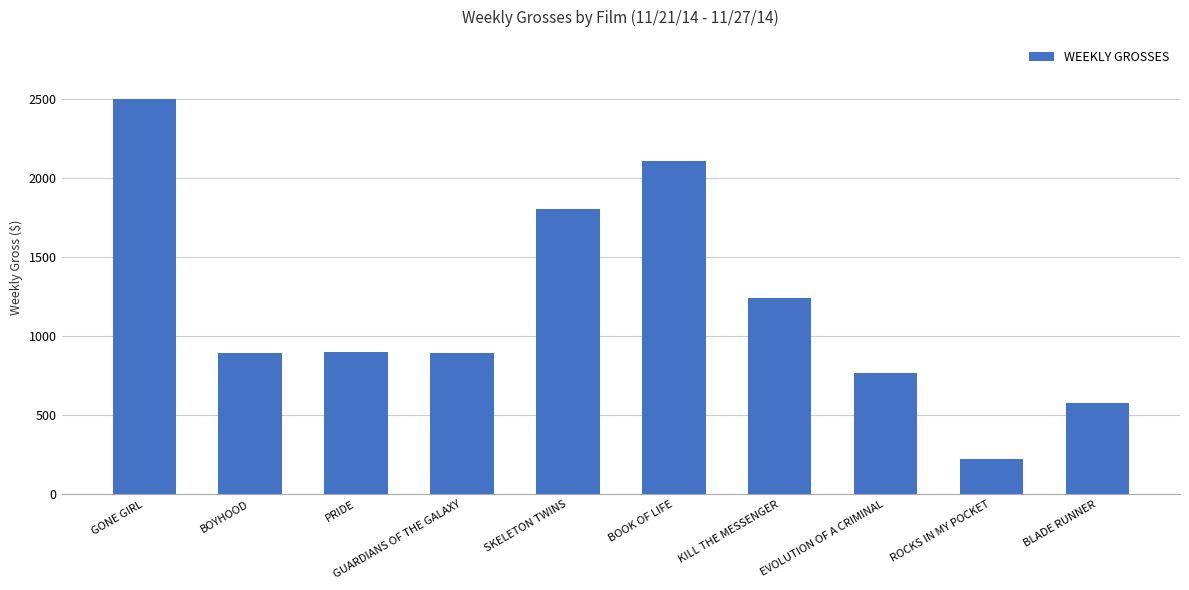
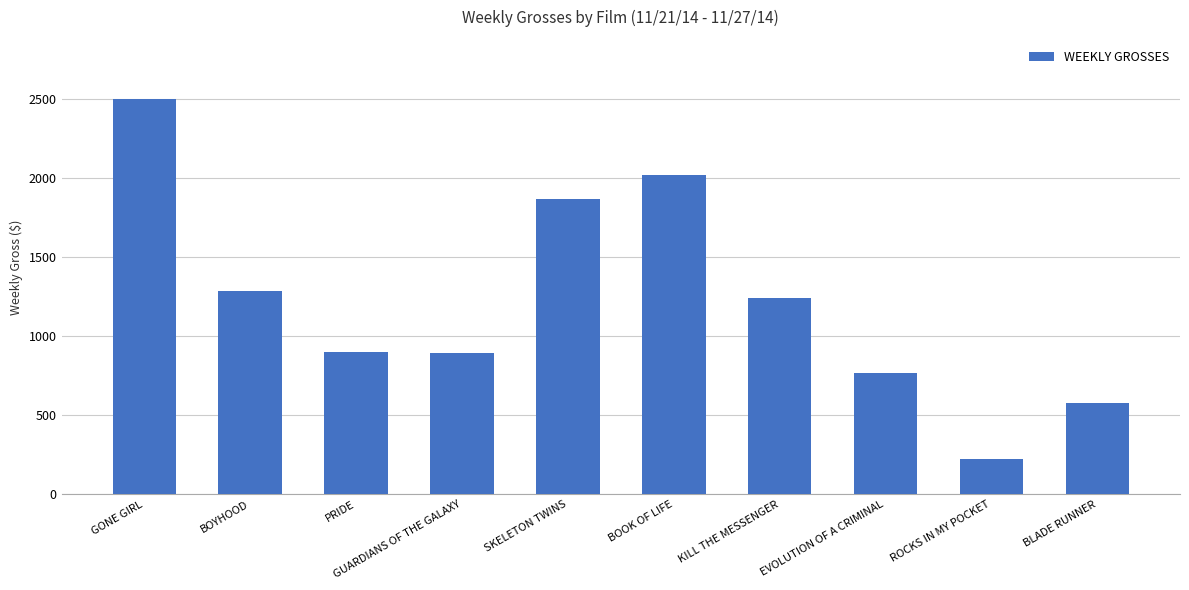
BOYHOOD: 890 -> 1290
SKELETON TWINS: 1810 -> 1870
BOOK OF LIFE: 2110 -> 2020
